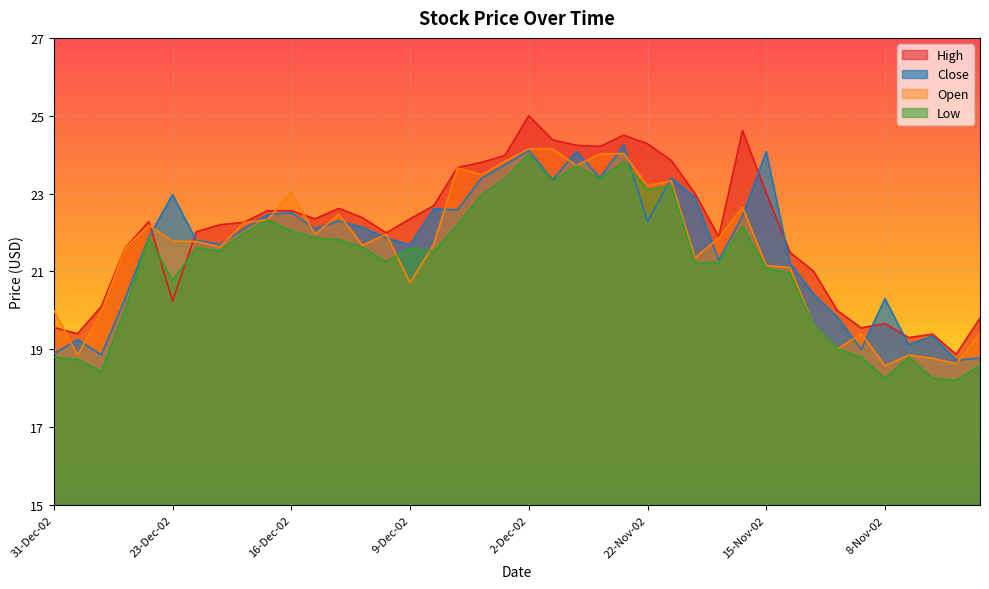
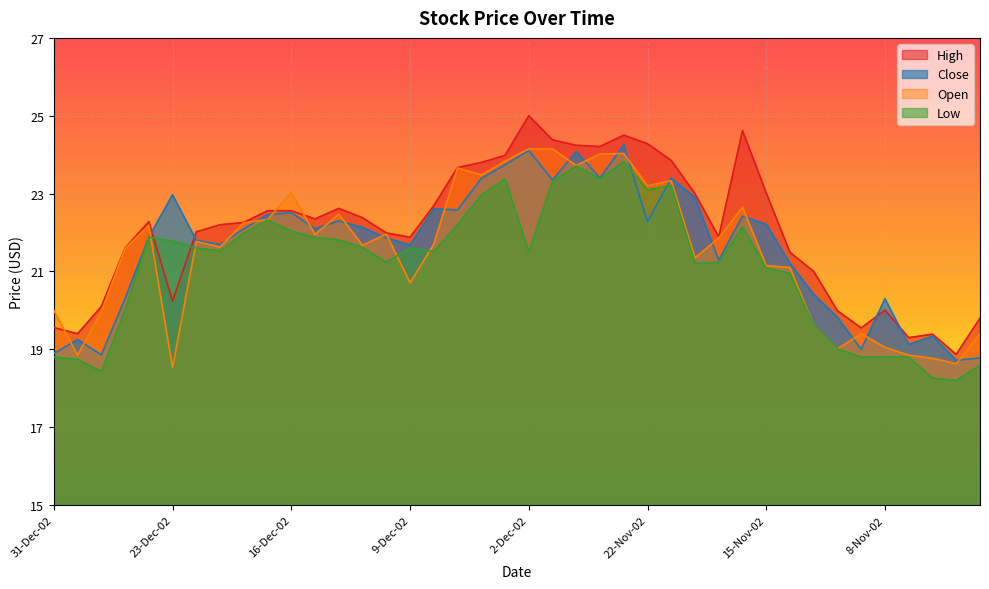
Open, 23-Dec-02: 21.8 -> 18.5
Low, 23-Dec-02: 20.8 -> 21.8
High, 9-Dec-02: 22.4 -> 21.9
Low, 2-Dec-02: 24.0 -> 21.5
Close, 15-Nov-02: 24.1 -> 22.2
High, 8-Nov-02: 19.7 -> 20.0
Open, 8-Nov-02: 18.6 -> 19.1
Low, 8-Nov-02: 18.3 -> 18.8
